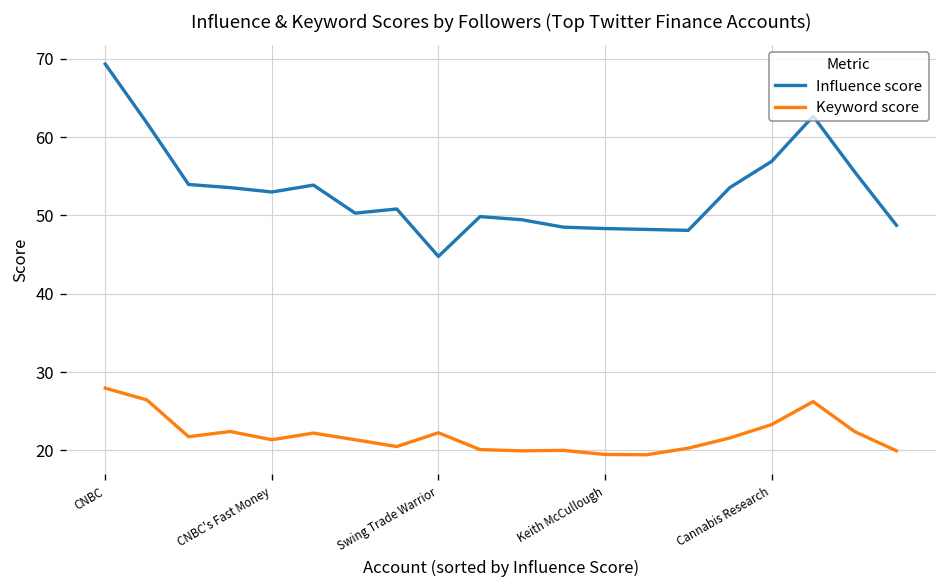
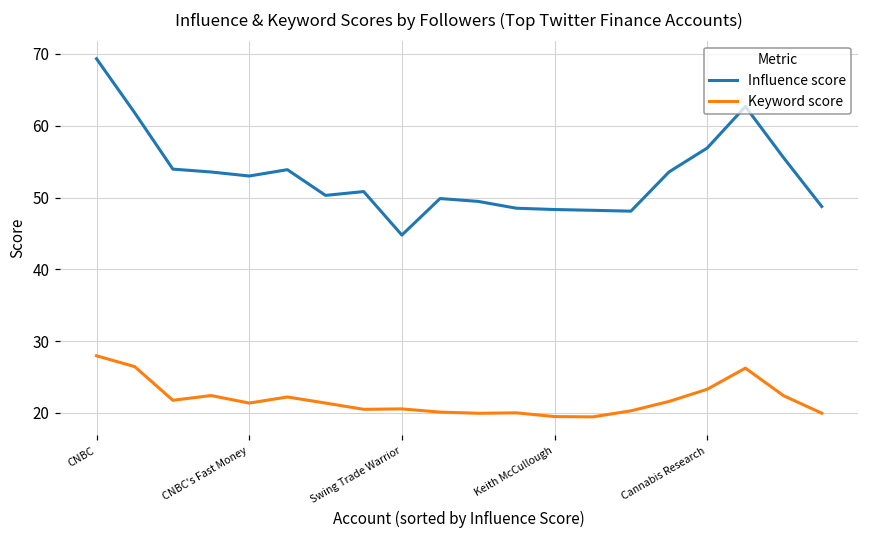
Keyword score, Swing Trade Warrior: 22 -> 21
